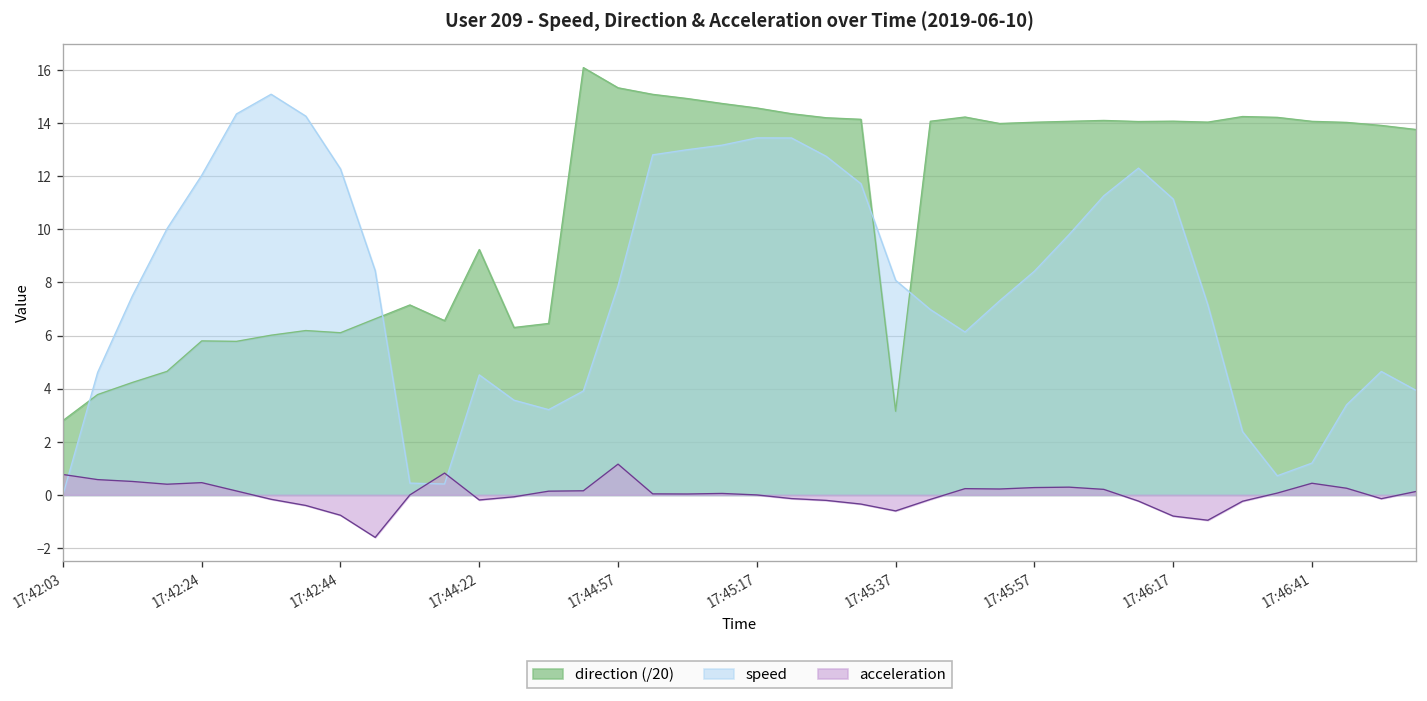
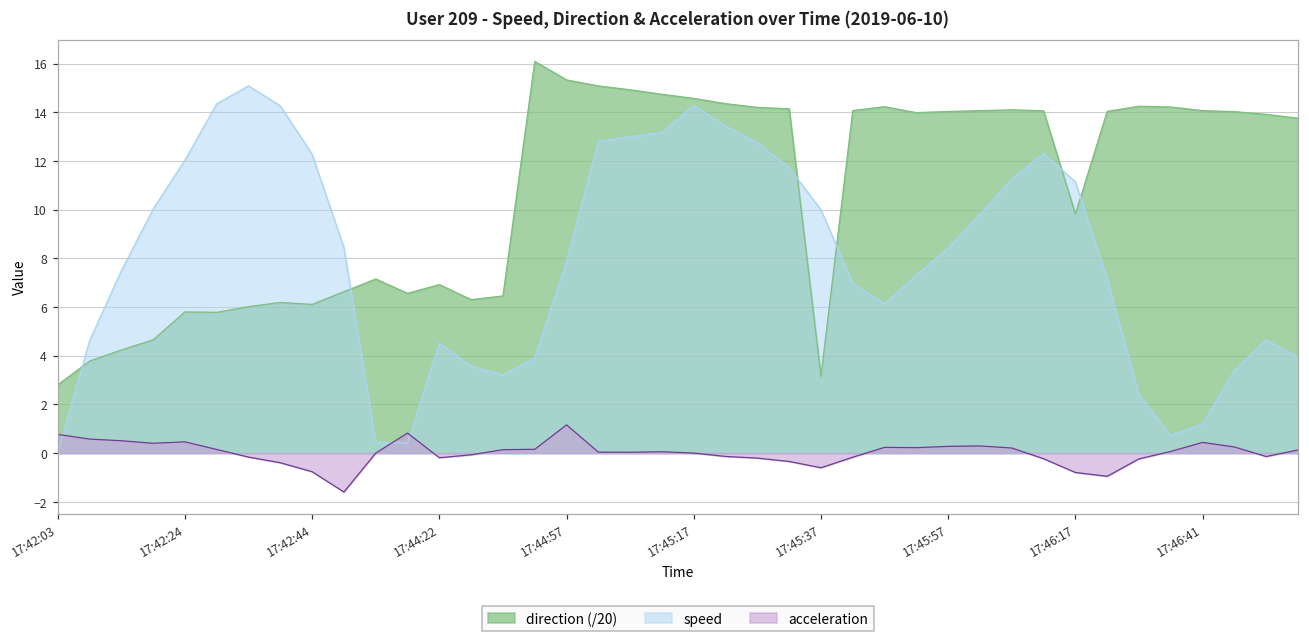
direction (/20), 17:44:22: 9.2 -> 6.9
speed, 17:45:17: 13.4 -> 14.3
speed, 17:45:37: 8.1 -> 10.0
direction (/20), 17:46:17: 14.1 -> 9.8
